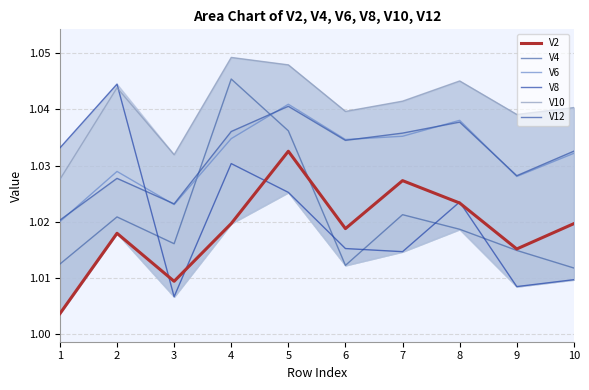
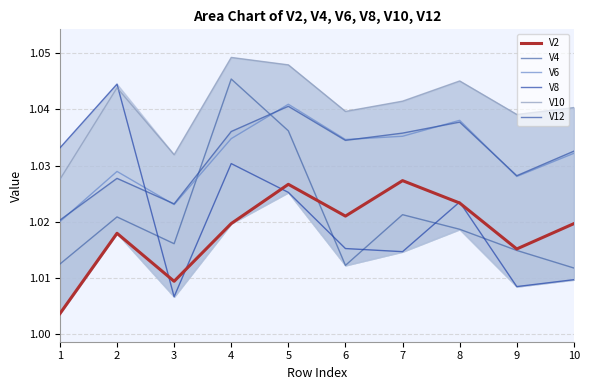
V2, 5: 1.033 -> 1.027
V2, 6: 1.019 -> 1.021
